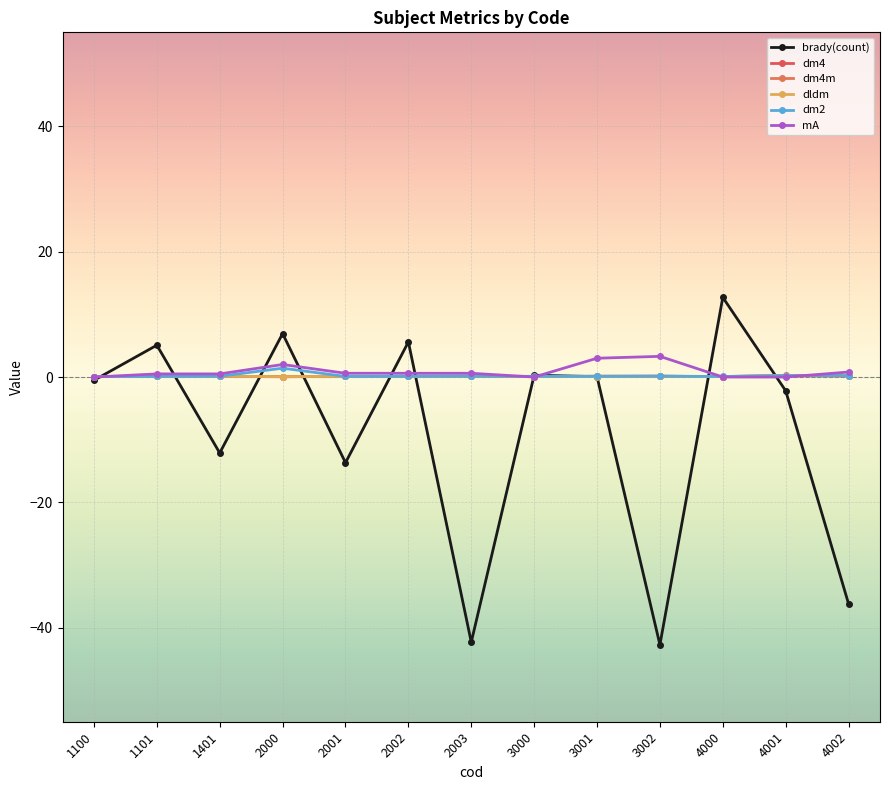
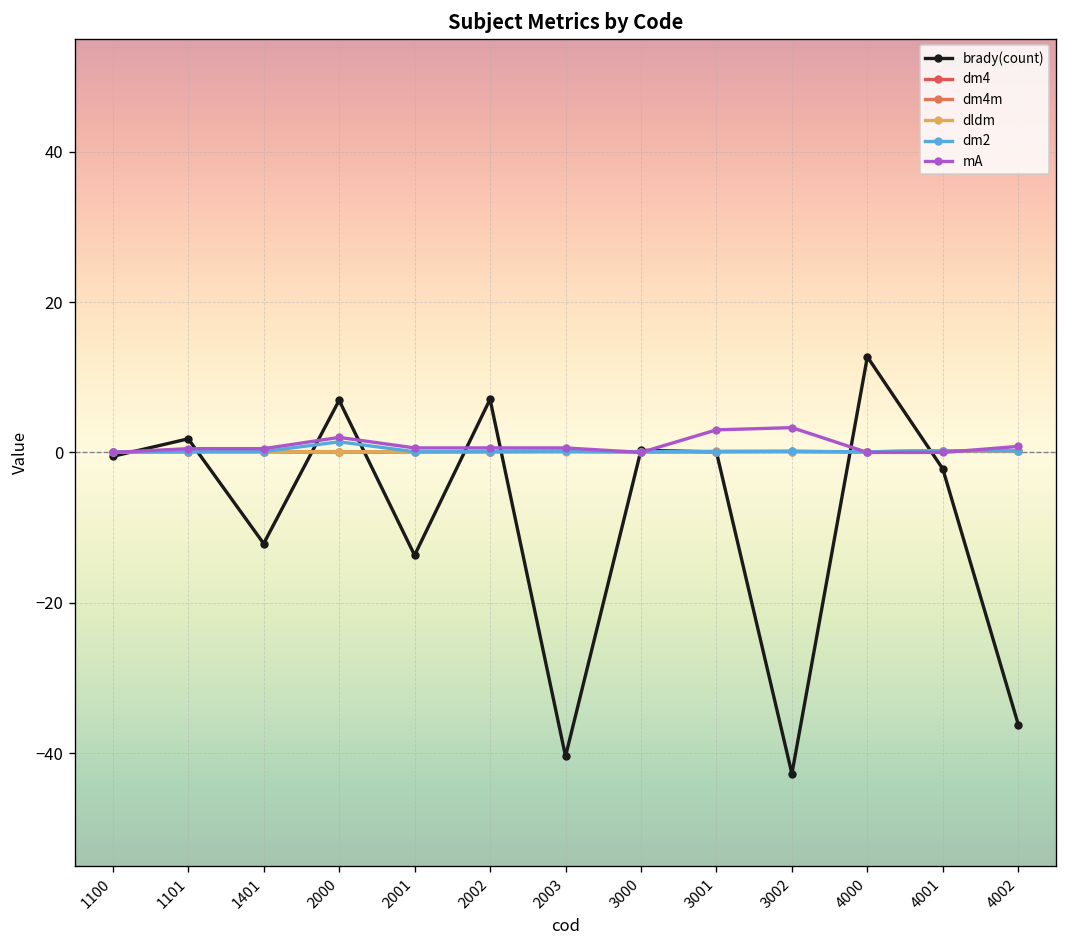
brady(count), 1101: 5 -> 2
brady(count), 2002: 6 -> 7
brady(count), 2003: -42 -> -40
